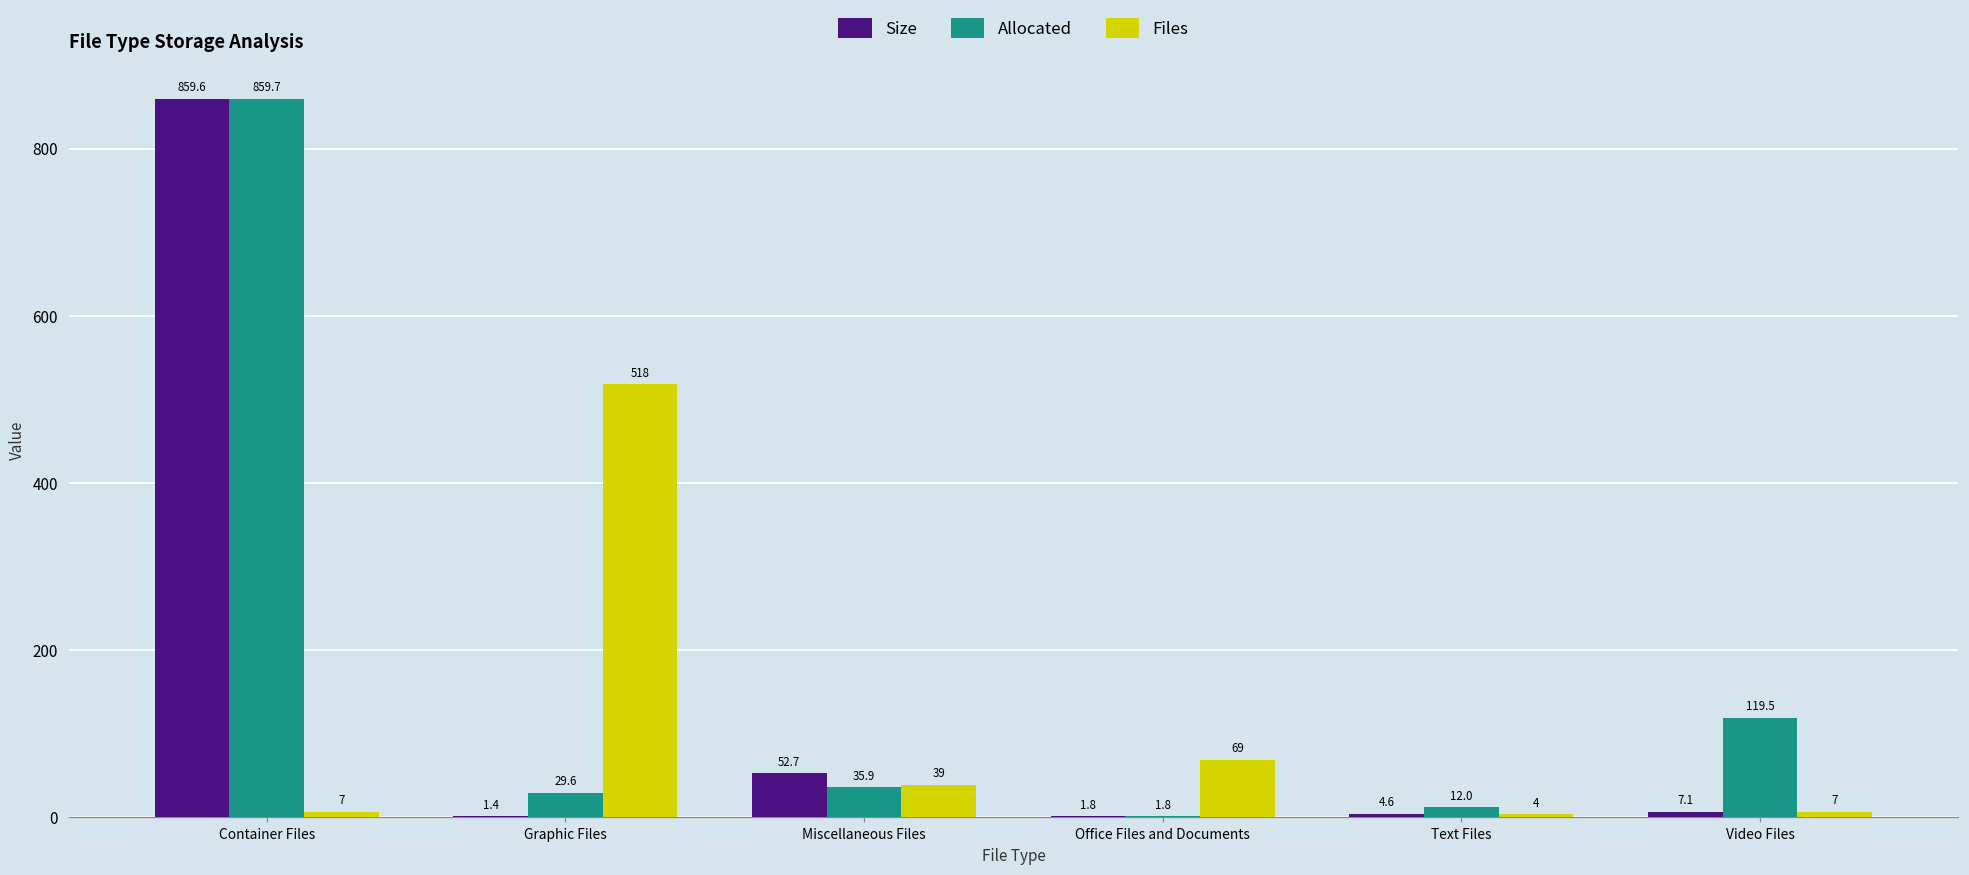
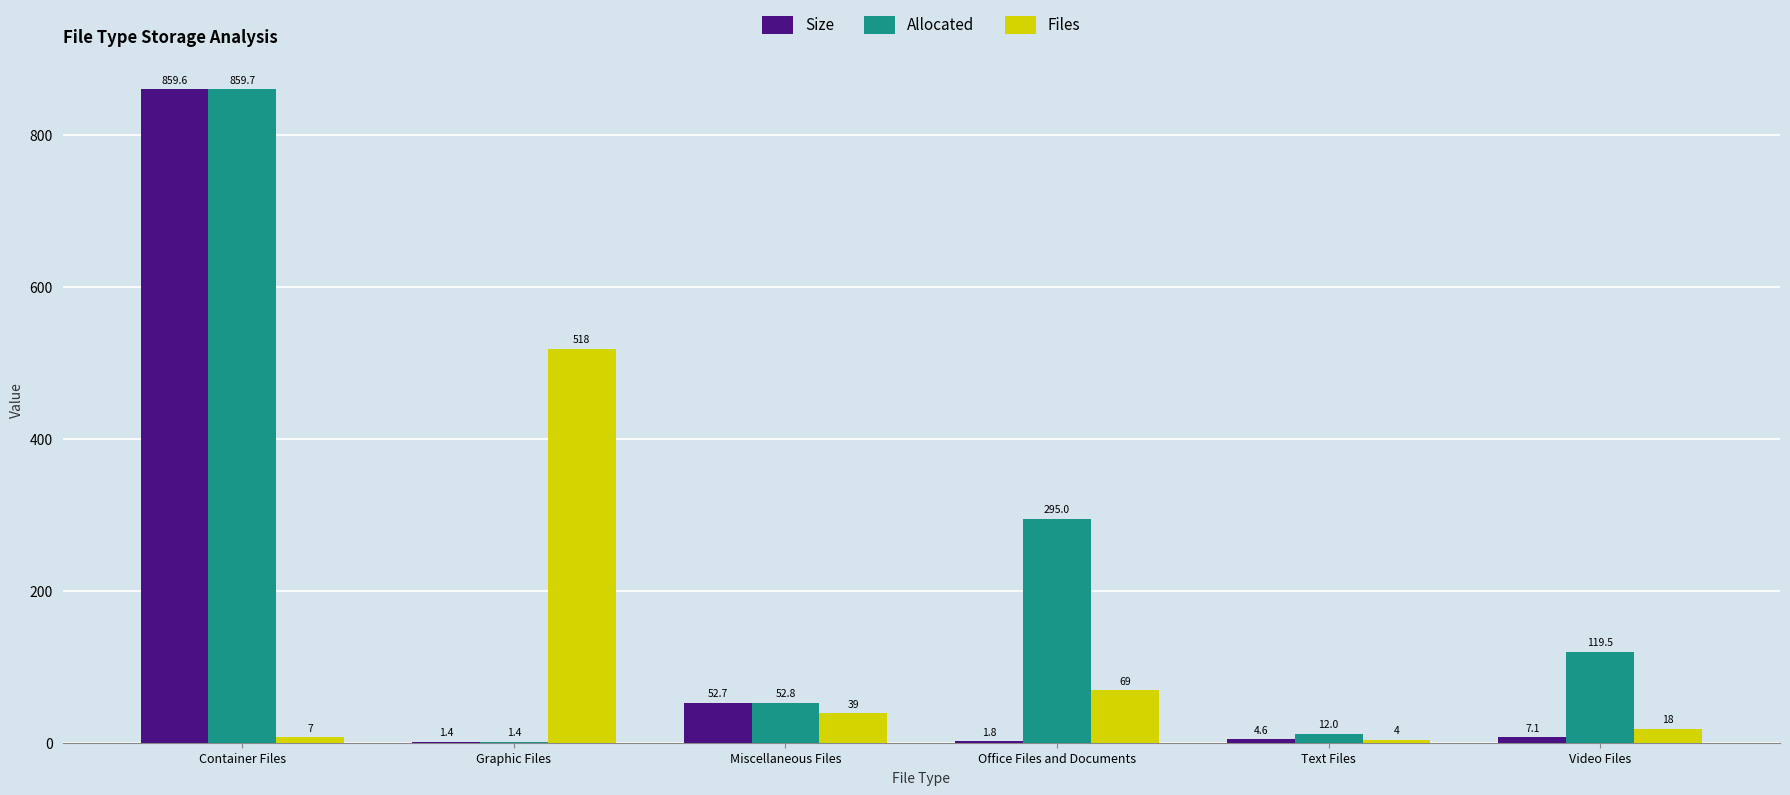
Allocated, Graphic Files: 29.6 -> 1.4
Allocated, Miscellaneous Files: 35.9 -> 52.8
Allocated, Office Files and Documents: 1.8 -> 295.0
Files, Video Files: 7 -> 18
